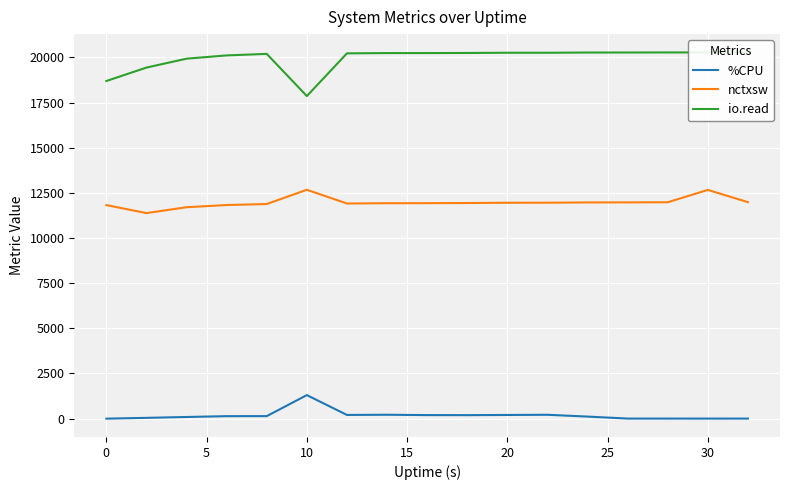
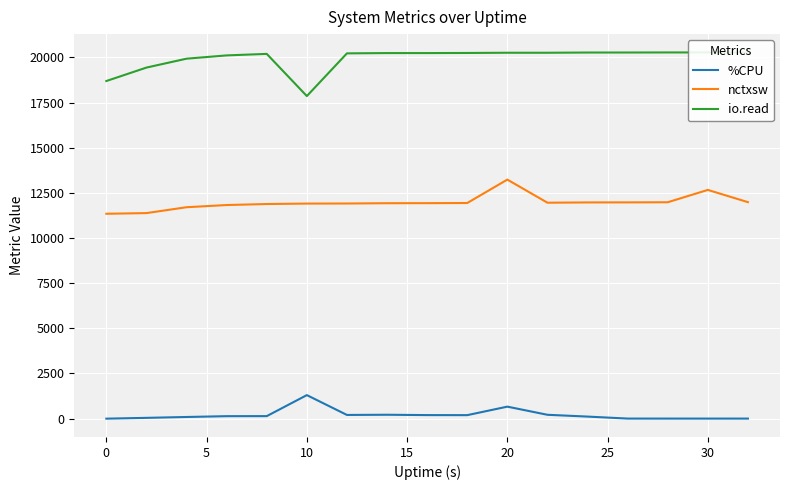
nctxsw, 0: 11800 -> 11300
nctxsw, 10: 12700 -> 11900
%CPU, 20: 200 -> 700
nctxsw, 20: 12000 -> 13200
